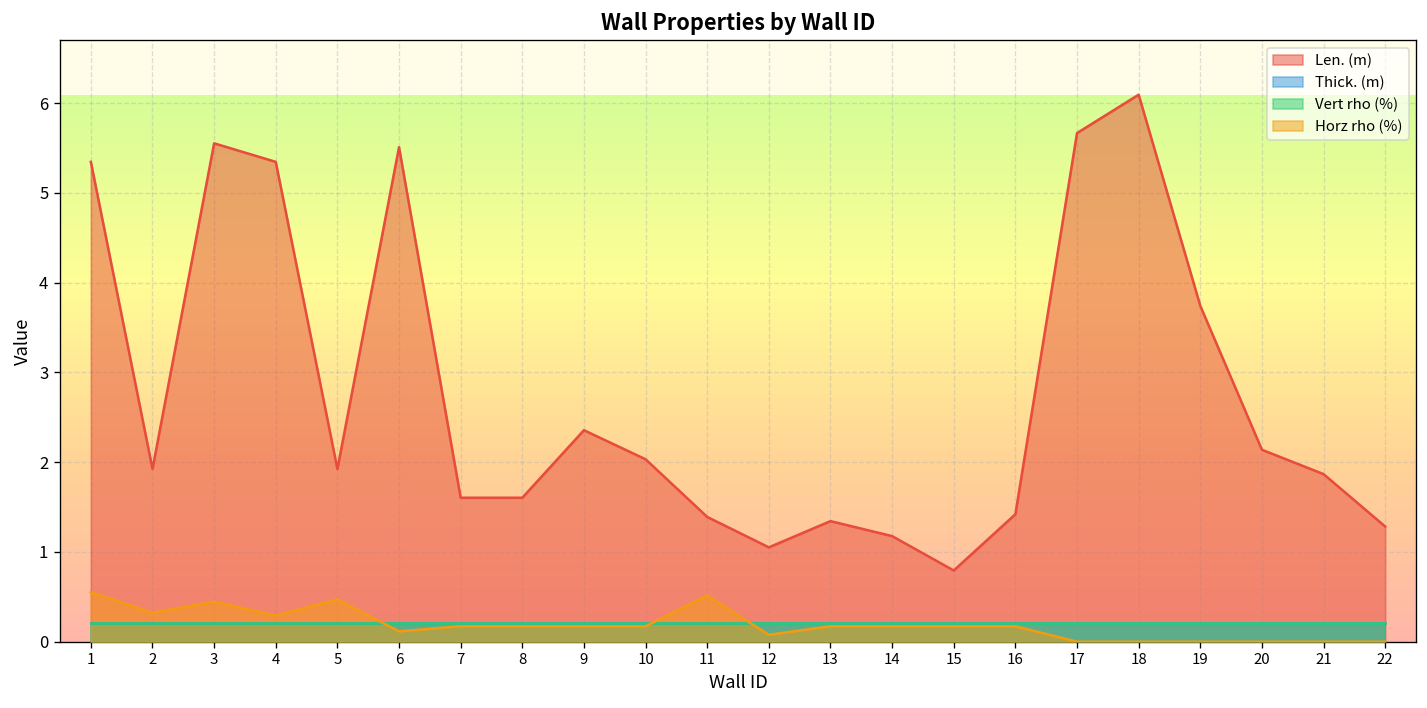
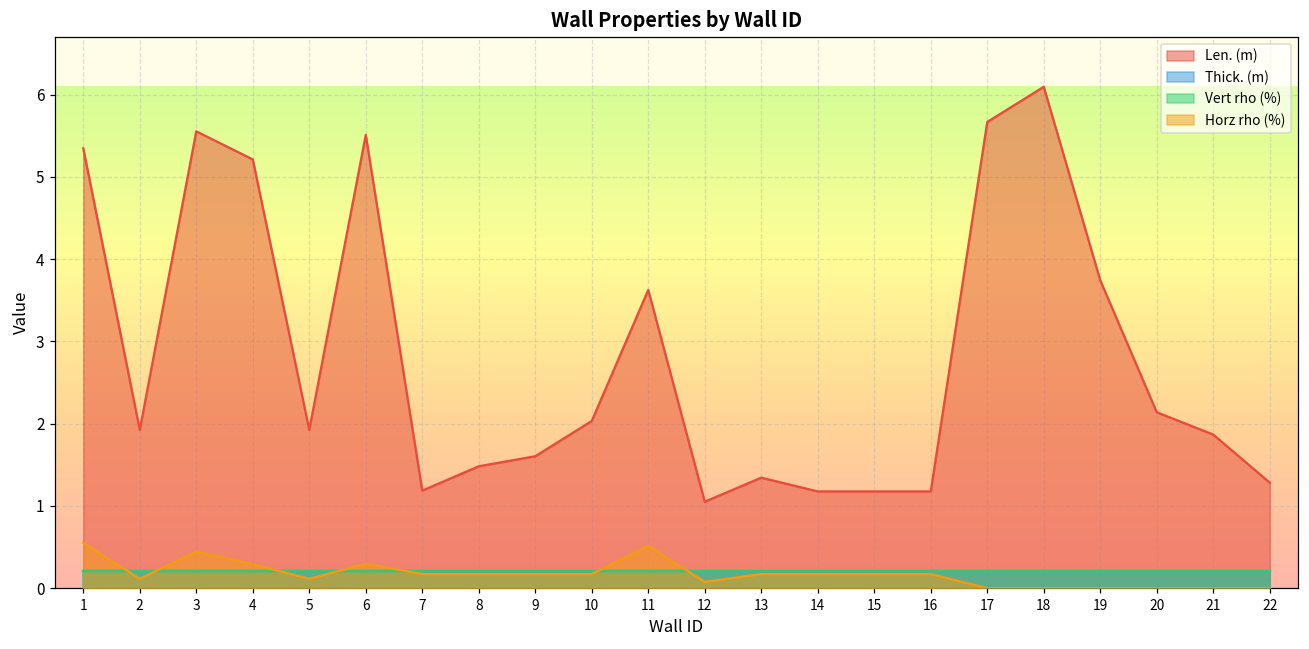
Horz rho (%), 2: 0.3 -> 0.1
Len. (m), 4: 5.3 -> 5.2
Horz rho (%), 5: 0.5 -> 0.1
Horz rho (%), 6: 0.1 -> 0.3
Len. (m), 7: 1.6 -> 1.2
Len. (m), 8: 1.6 -> 1.5
Len. (m), 9: 2.4 -> 1.6
Len. (m), 11: 1.4 -> 3.6
Len. (m), 15: 0.8 -> 1.2
Len. (m), 16: 1.4 -> 1.2
